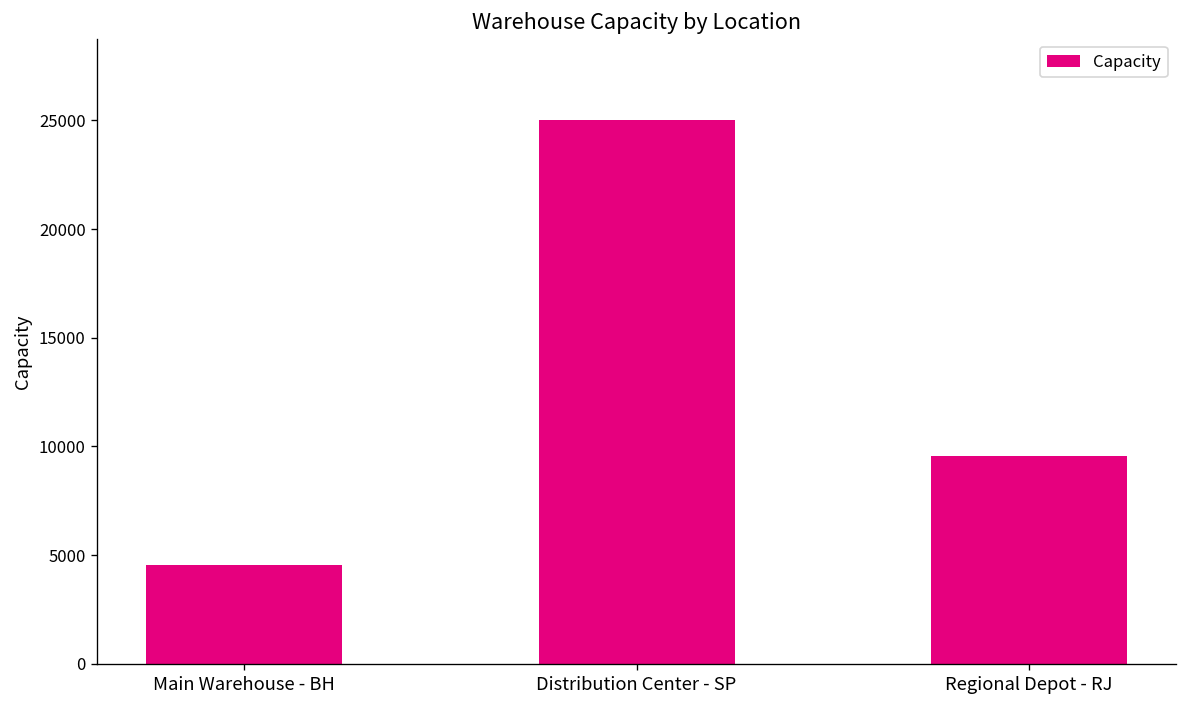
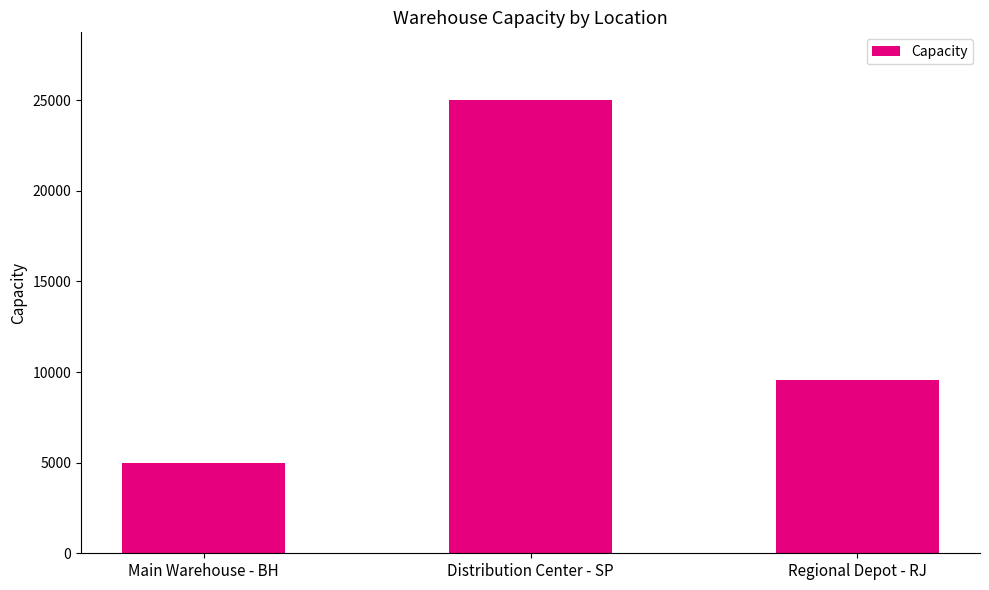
Main Warehouse - BH: 4500 -> 5000
